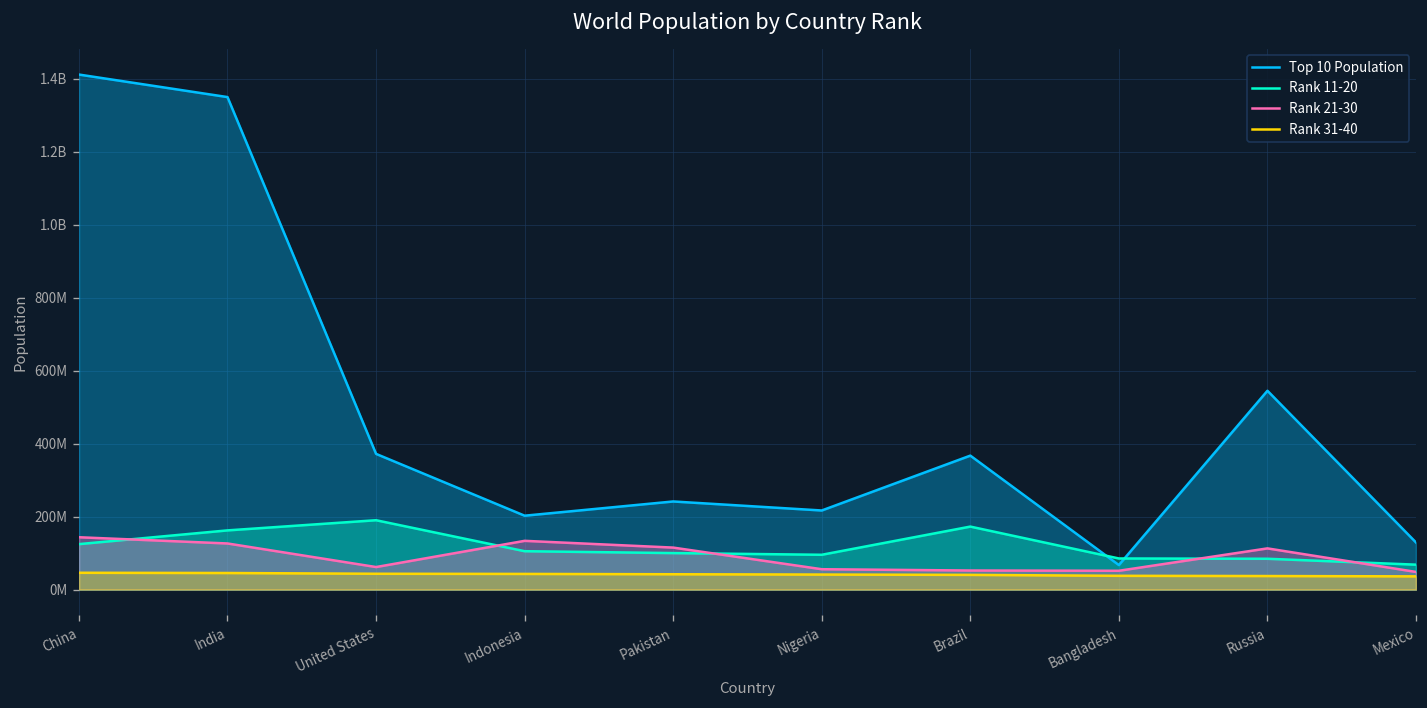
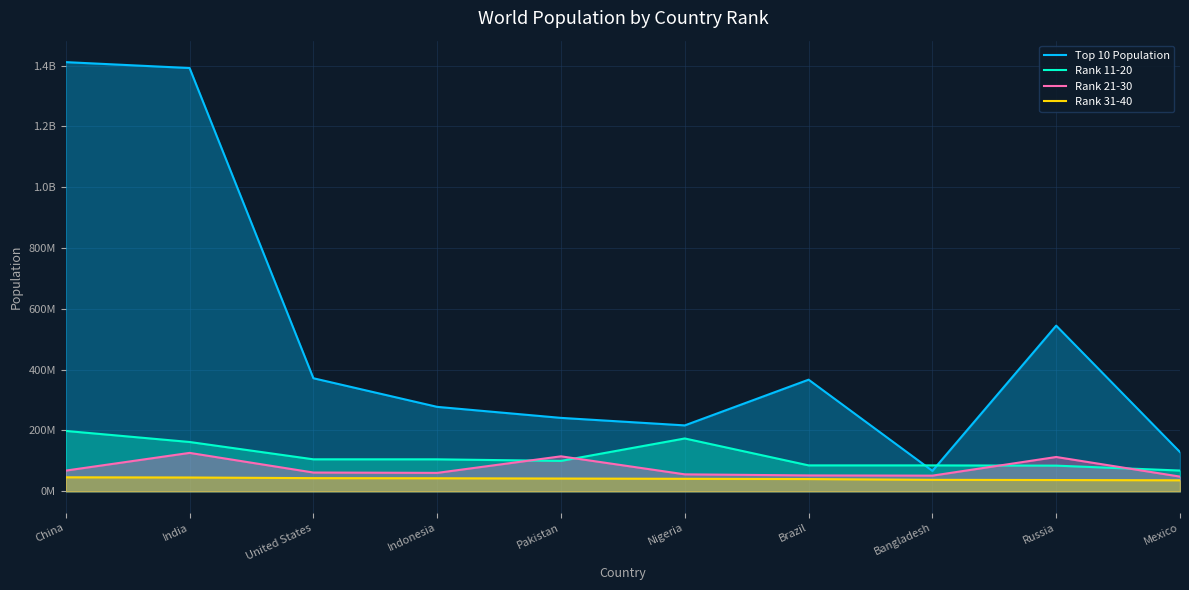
Rank 11-20, China: 120000000 -> 200000000
Rank 21-30, China: 140000000 -> 70000000
Top 10 Population, India: 1350000000 -> 1390000000
Rank 11-20, United States: 190000000 -> 110000000
Top 10 Population, Indonesia: 200000000 -> 280000000
Rank 21-30, Indonesia: 130000000 -> 60000000
Rank 11-20, Nigeria: 100000000 -> 170000000
Rank 11-20, Brazil: 170000000 -> 90000000
